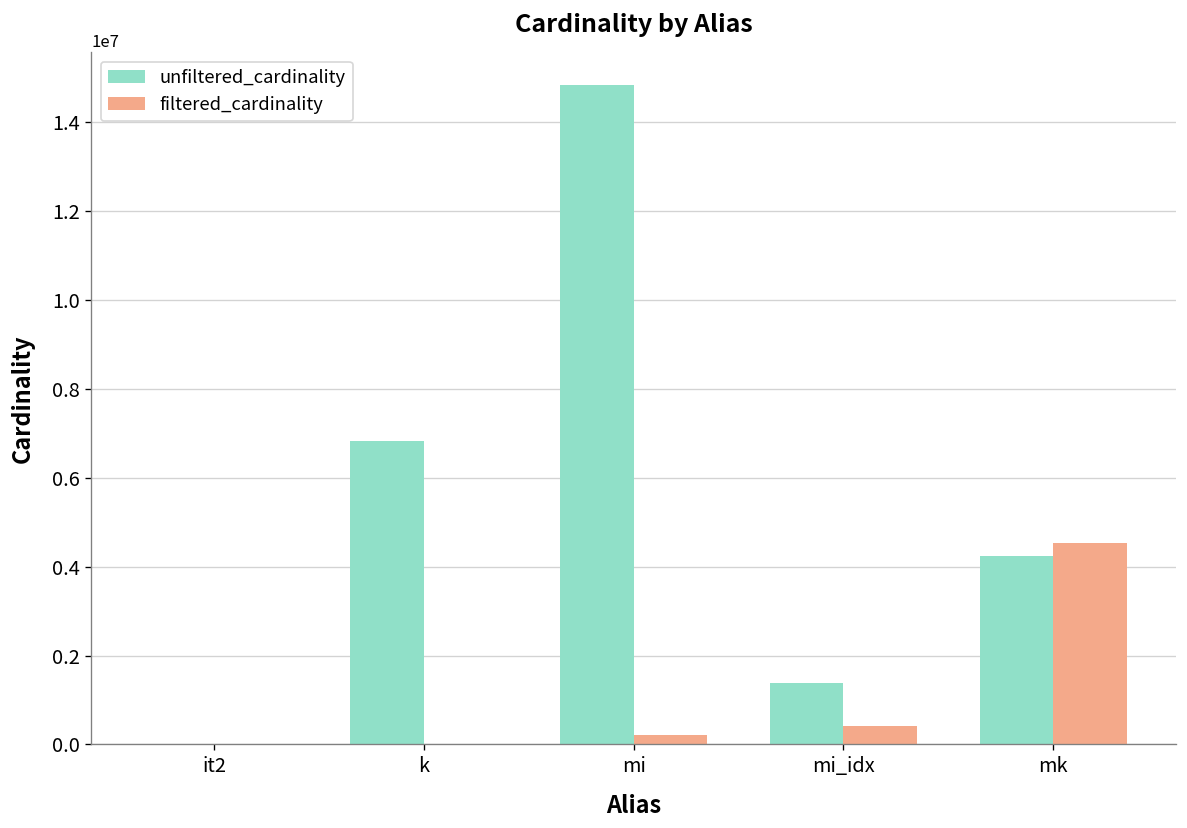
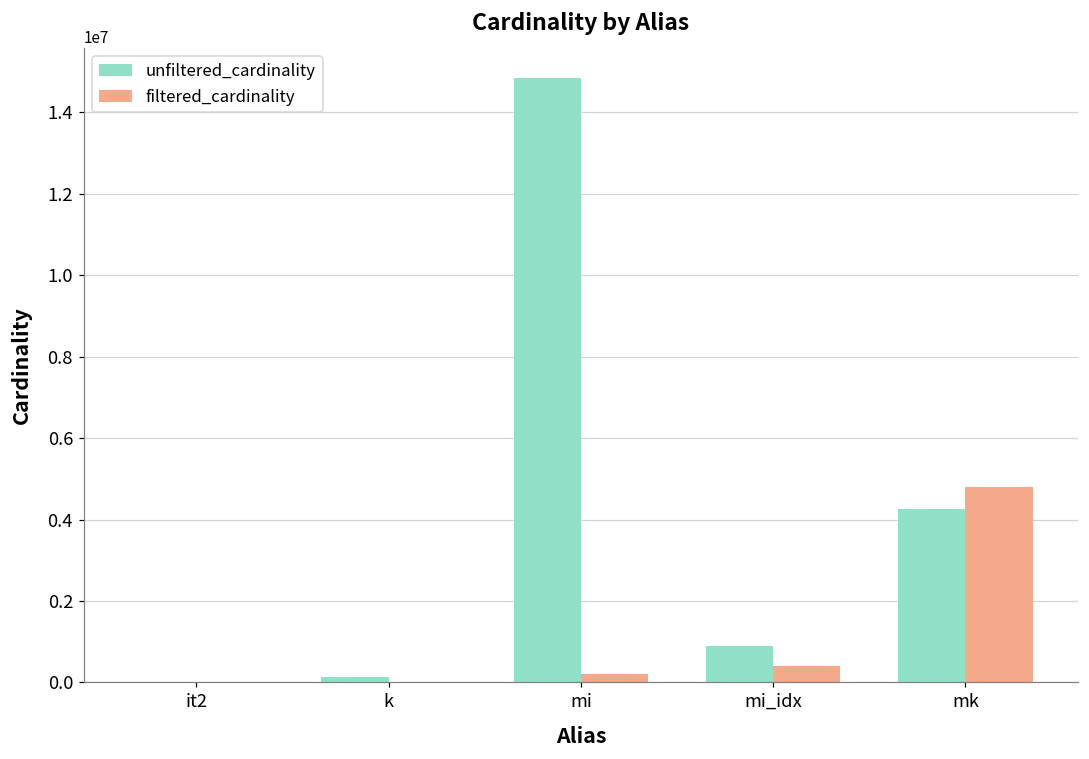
unfiltered_cardinality, k: 6800000 -> 100000
unfiltered_cardinality, mi_idx: 1400000 -> 900000
filtered_cardinality, mk: 4500000 -> 4800000
